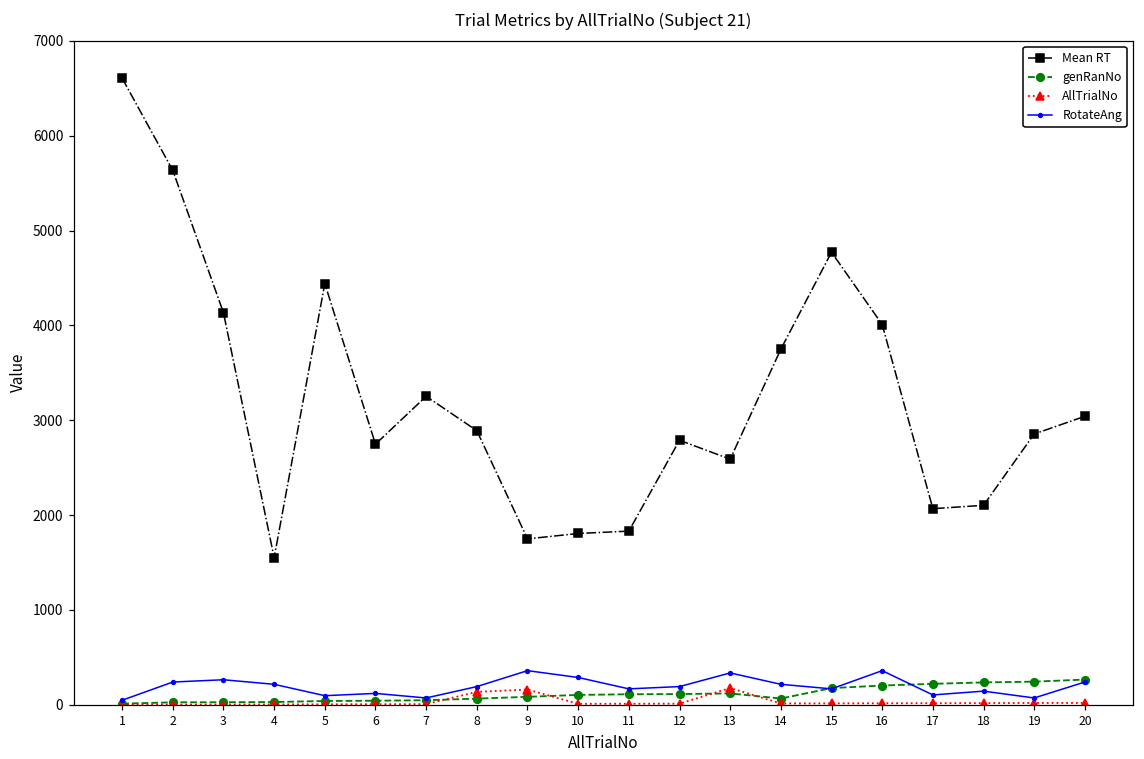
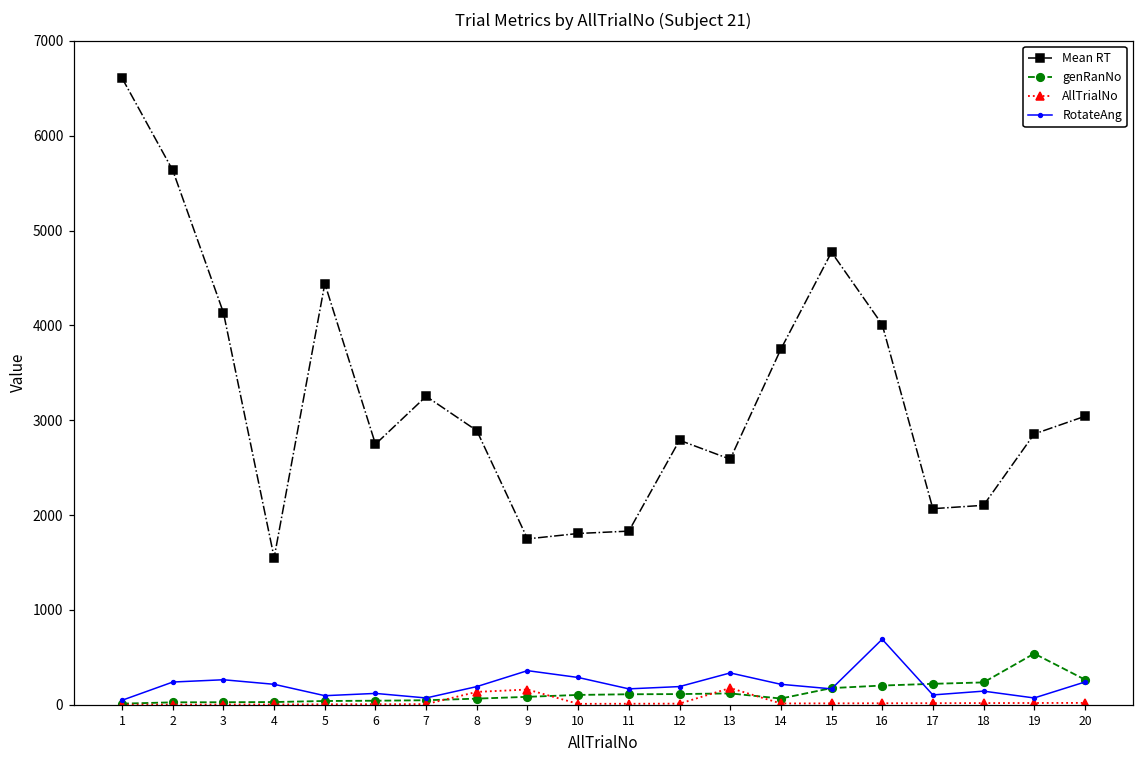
RotateAng, 16: 400 -> 700
genRanNo, 19: 200 -> 500
